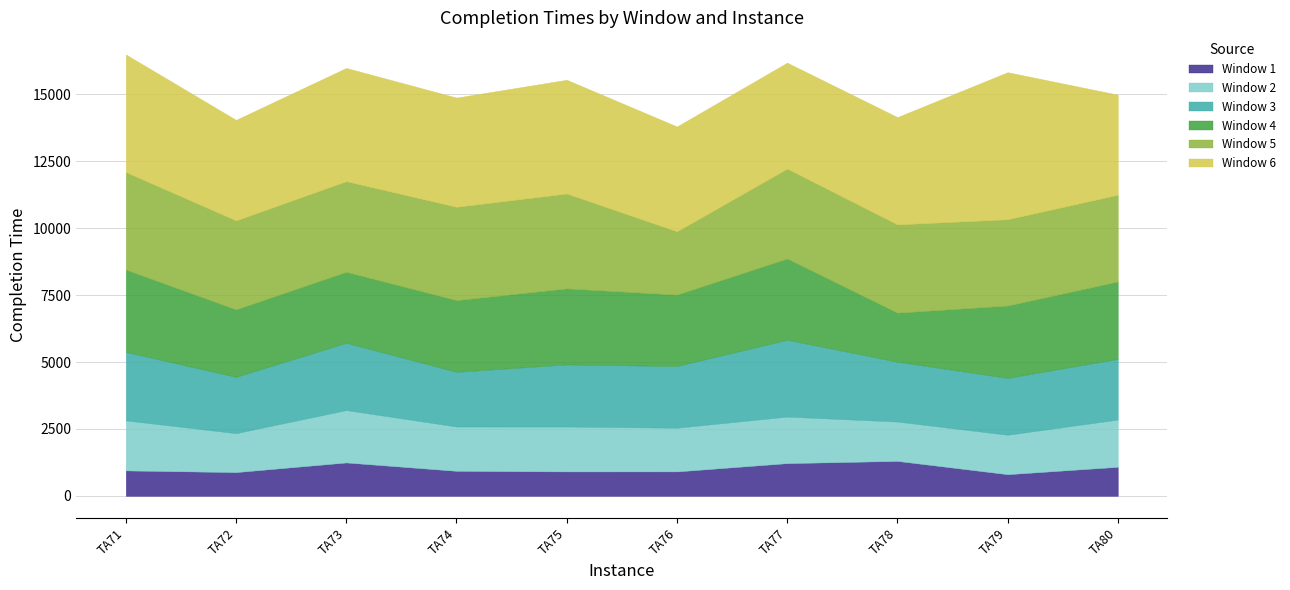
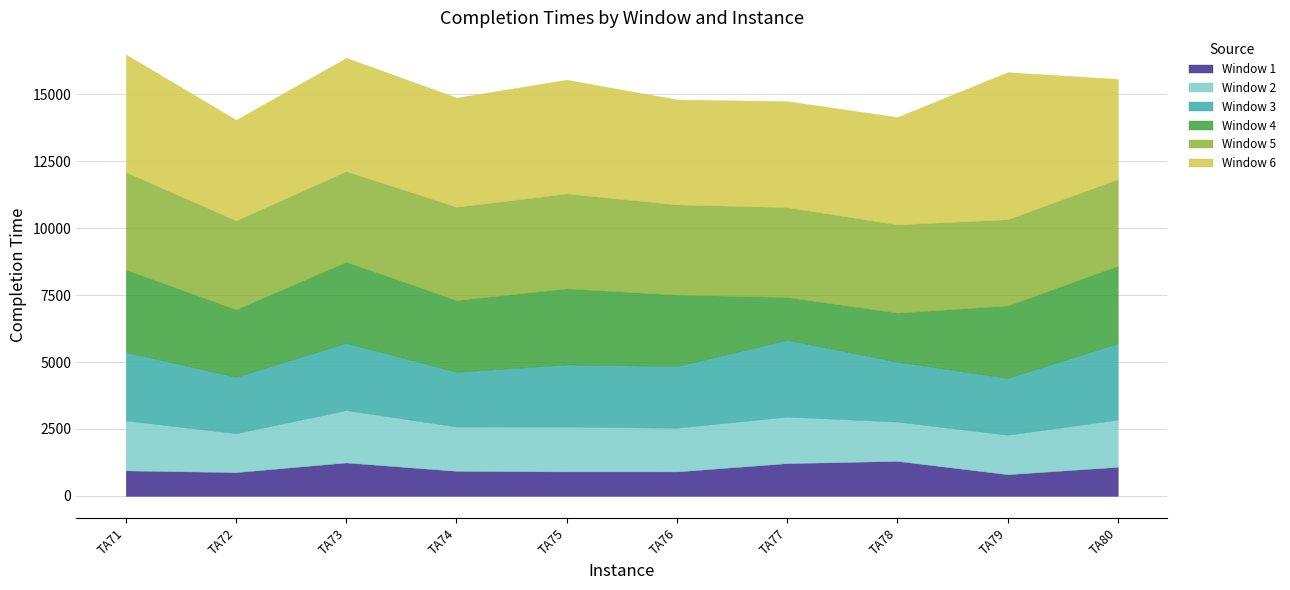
Window 4, TA73: 2700 -> 3000
Window 5, TA76: 2400 -> 3400
Window 4, TA77: 3000 -> 1600
Window 3, TA80: 2300 -> 2900
